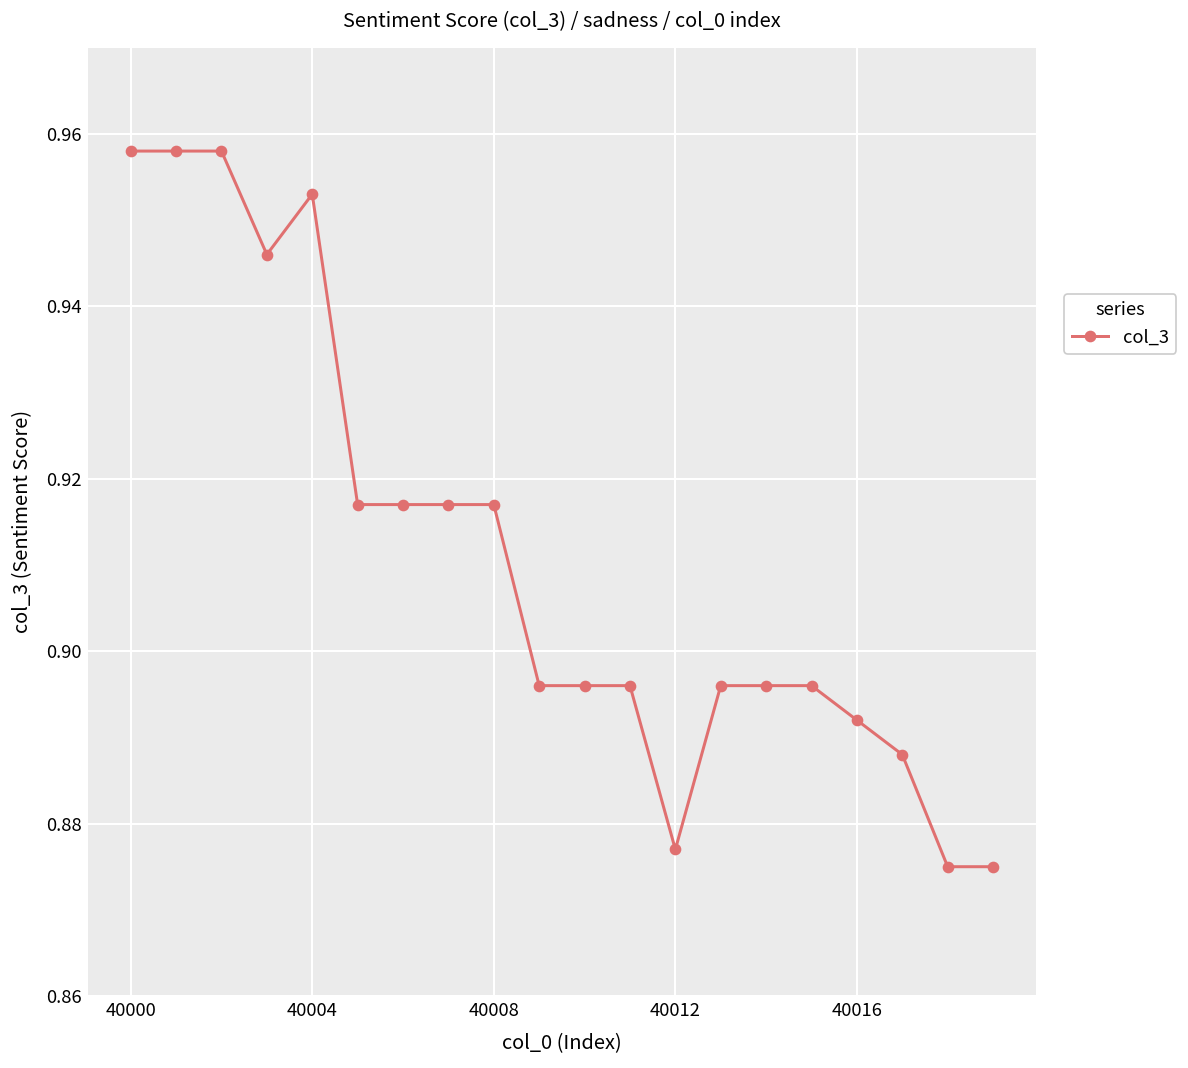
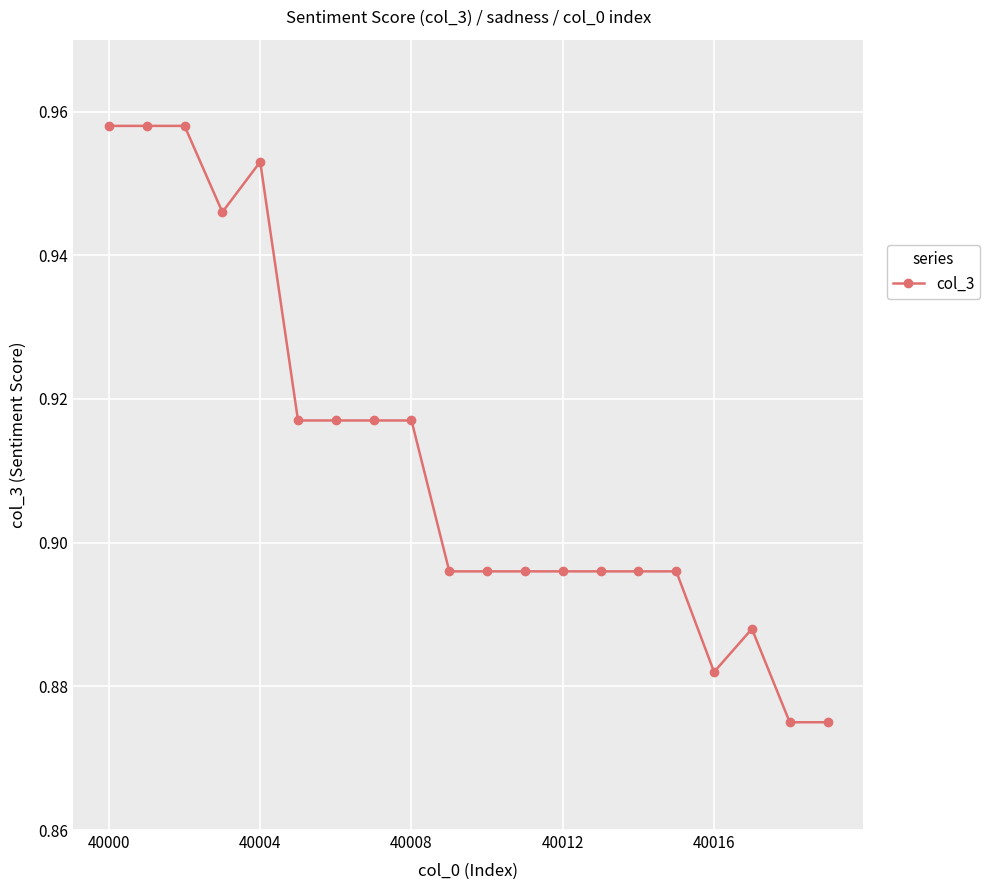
40012: 0.877 -> 0.896
40016: 0.892 -> 0.882
